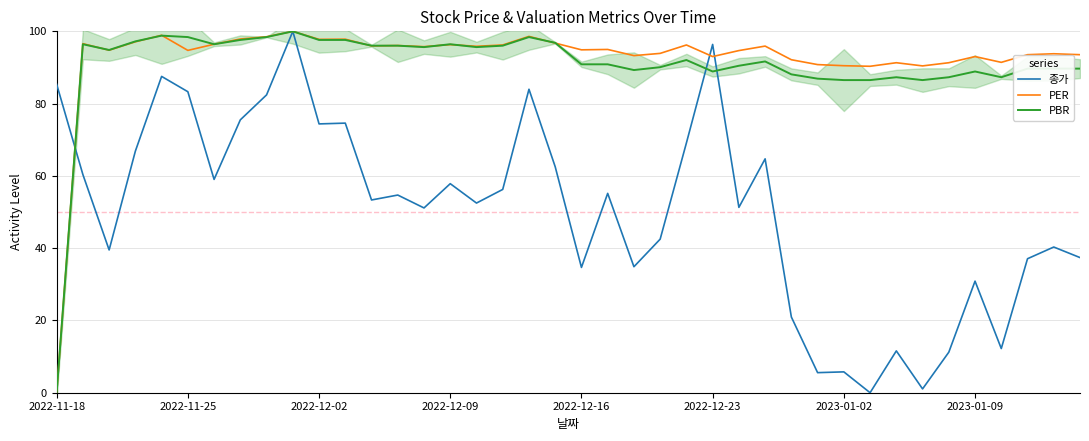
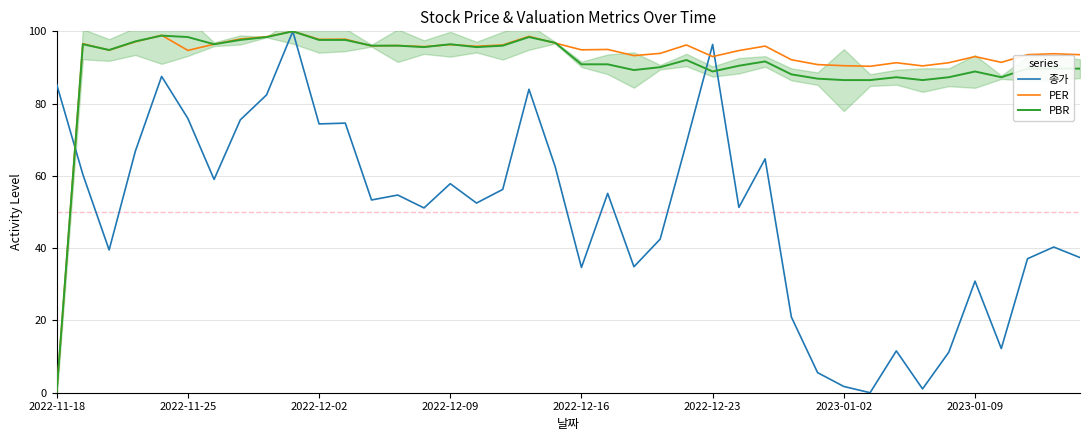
종가, 2022-11-25: 83 -> 76
종가, 2023-01-02: 6 -> 2
